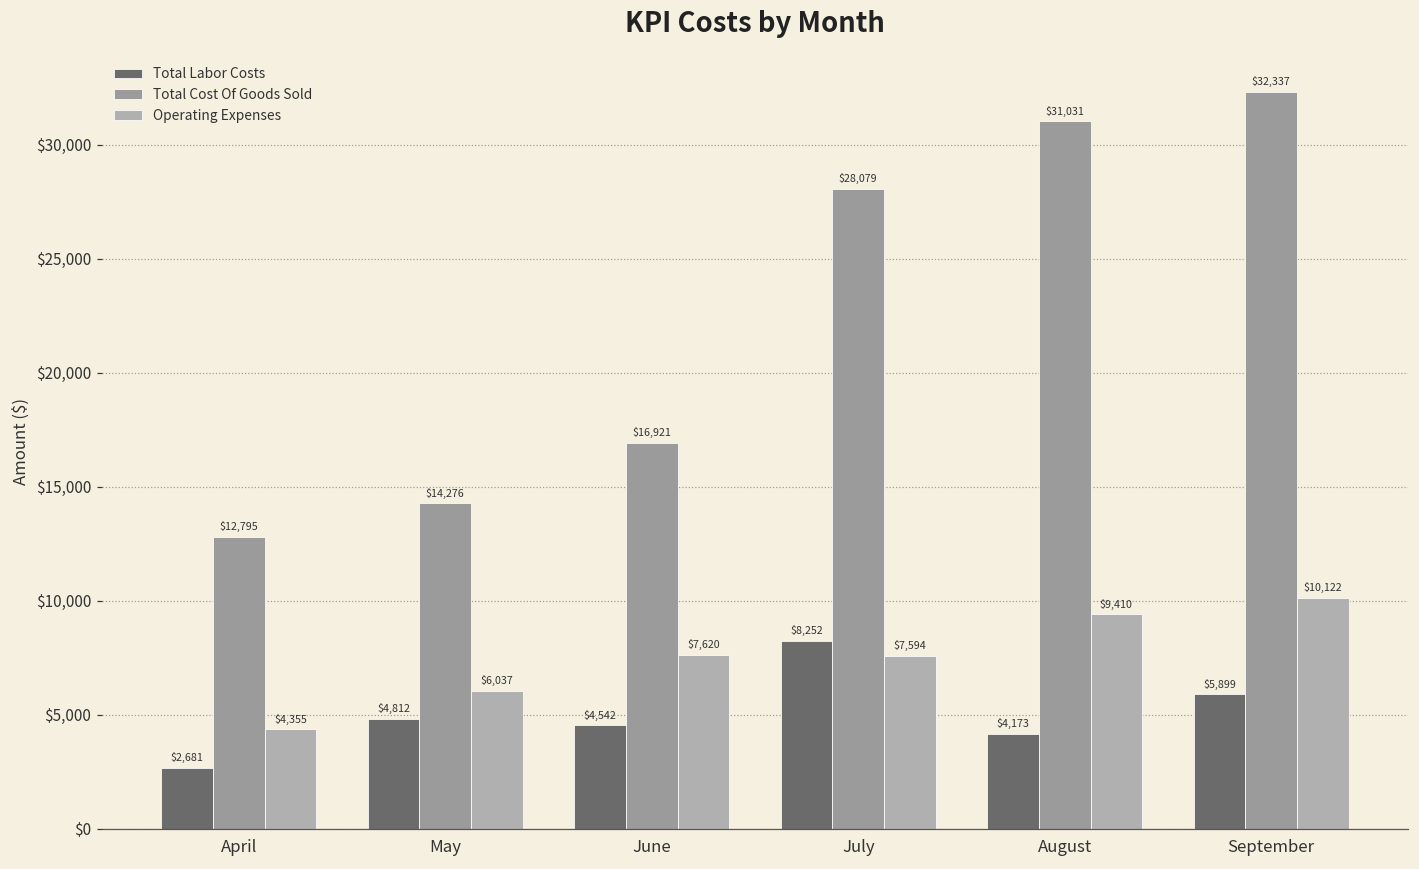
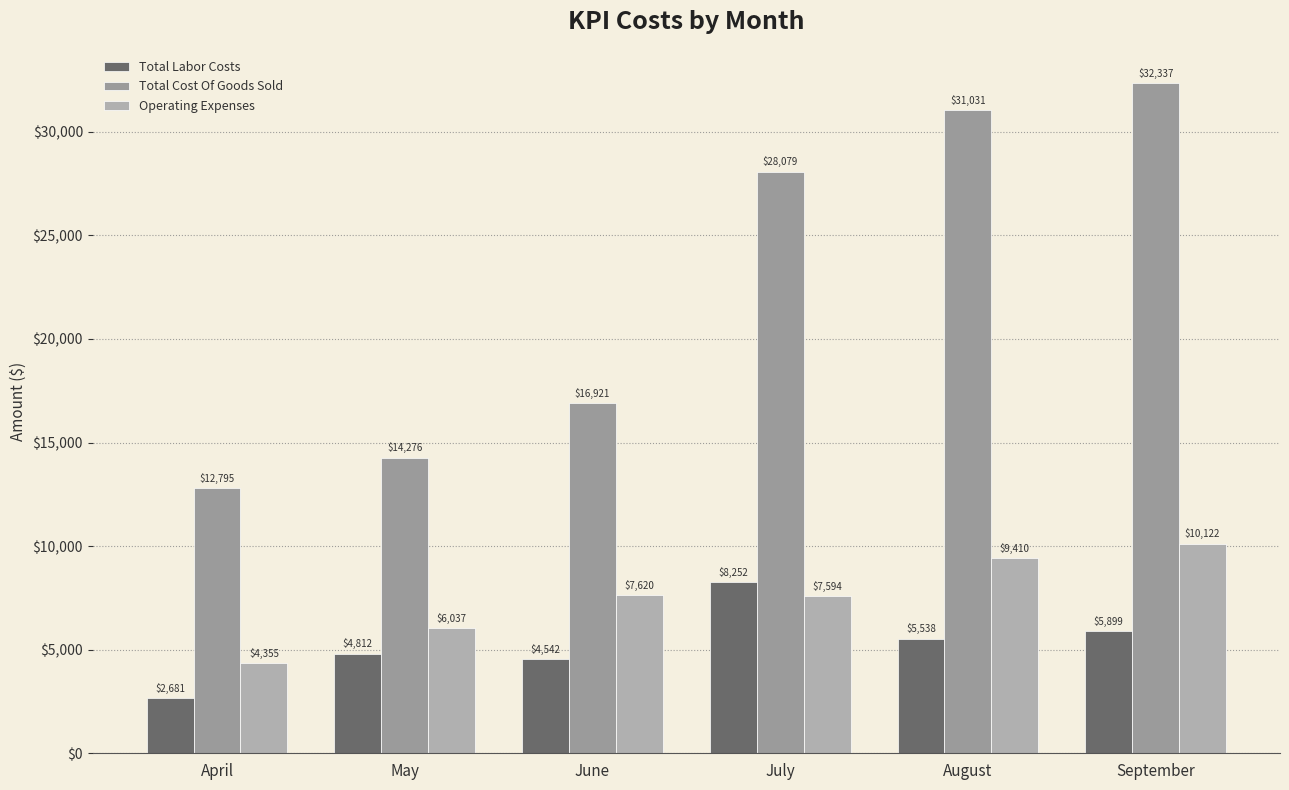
Total Labor Costs, August: $4,173 -> $5,538
